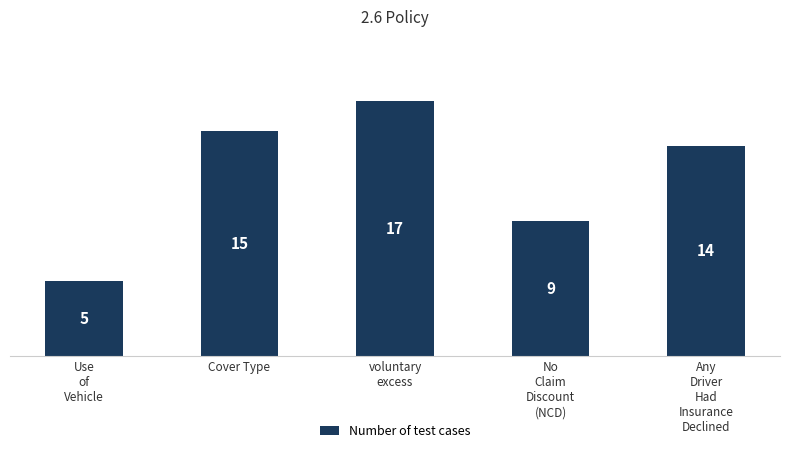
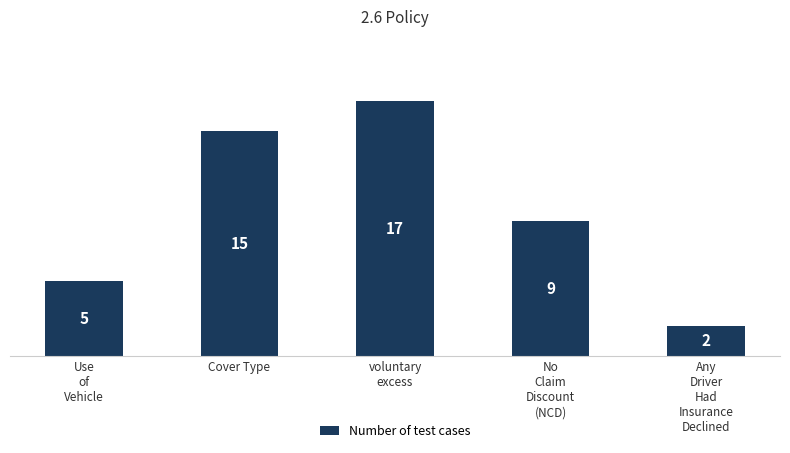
Any Driver Had Insurance Declined: 14 -> 2
